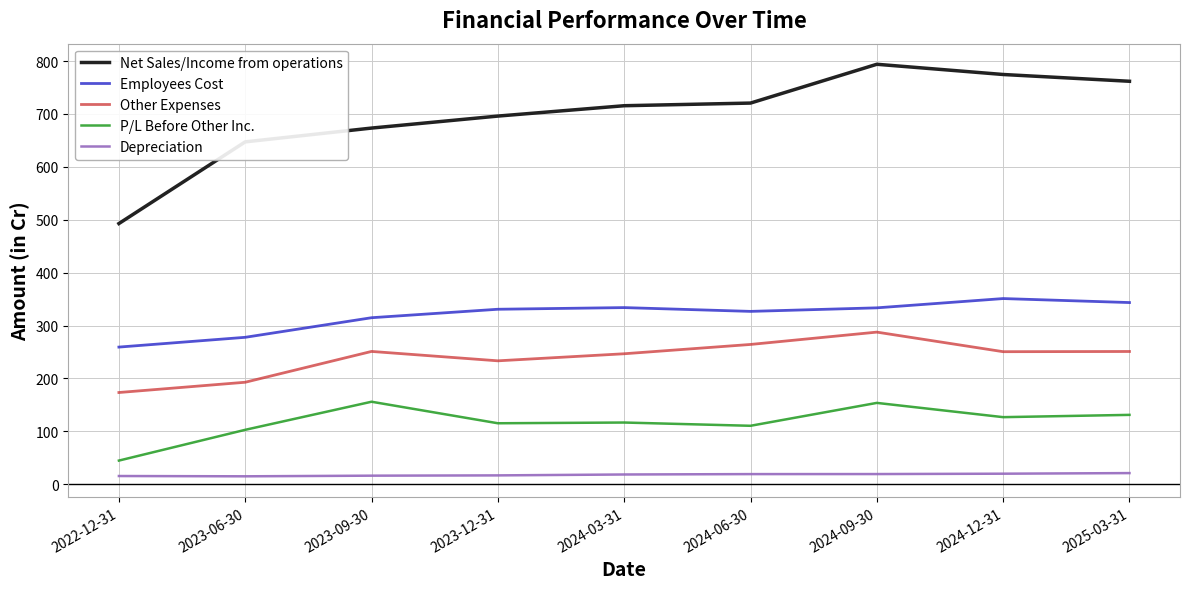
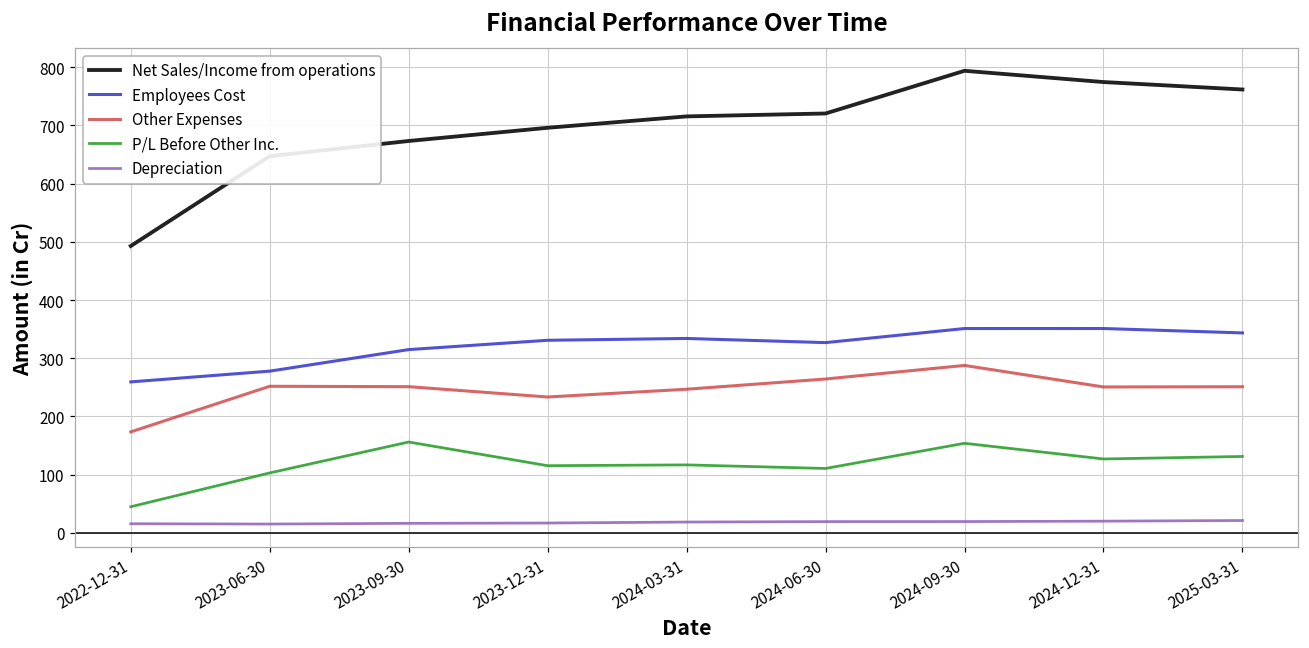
Other Expenses, 2023-06-30: 190 -> 250
Employees Cost, 2024-09-30: 330 -> 350
